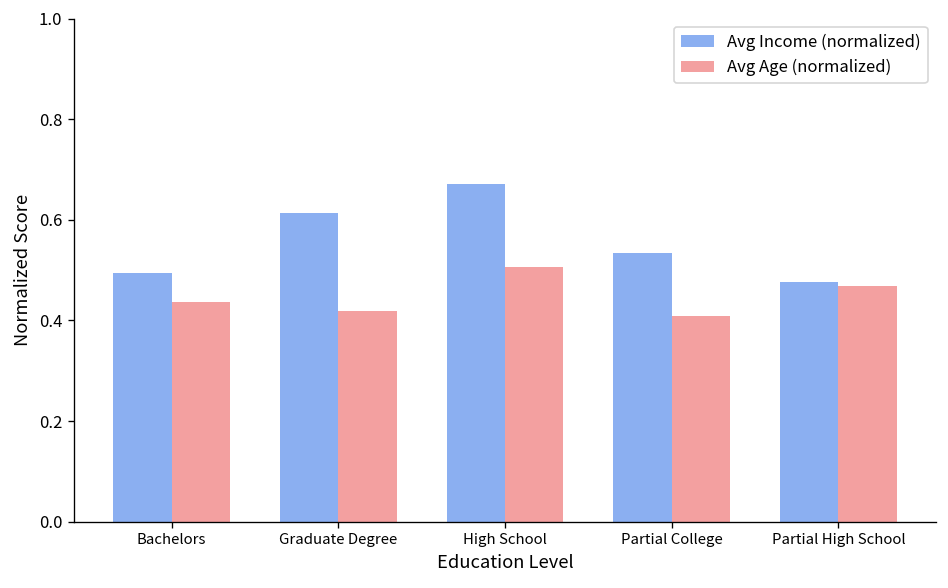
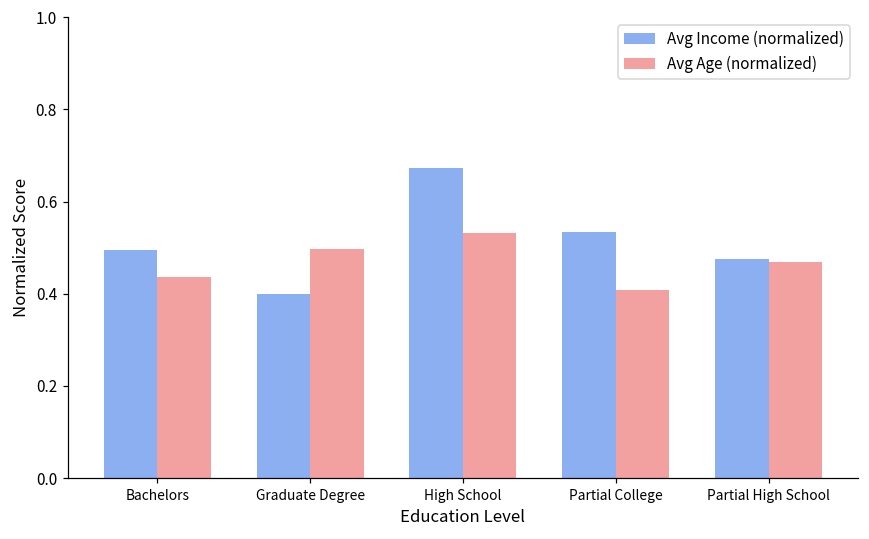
Avg Income (normalized), Graduate Degree: 0.61 -> 0.40
Avg Age (normalized), Graduate Degree: 0.42 -> 0.50
Avg Age (normalized), High School: 0.51 -> 0.53
